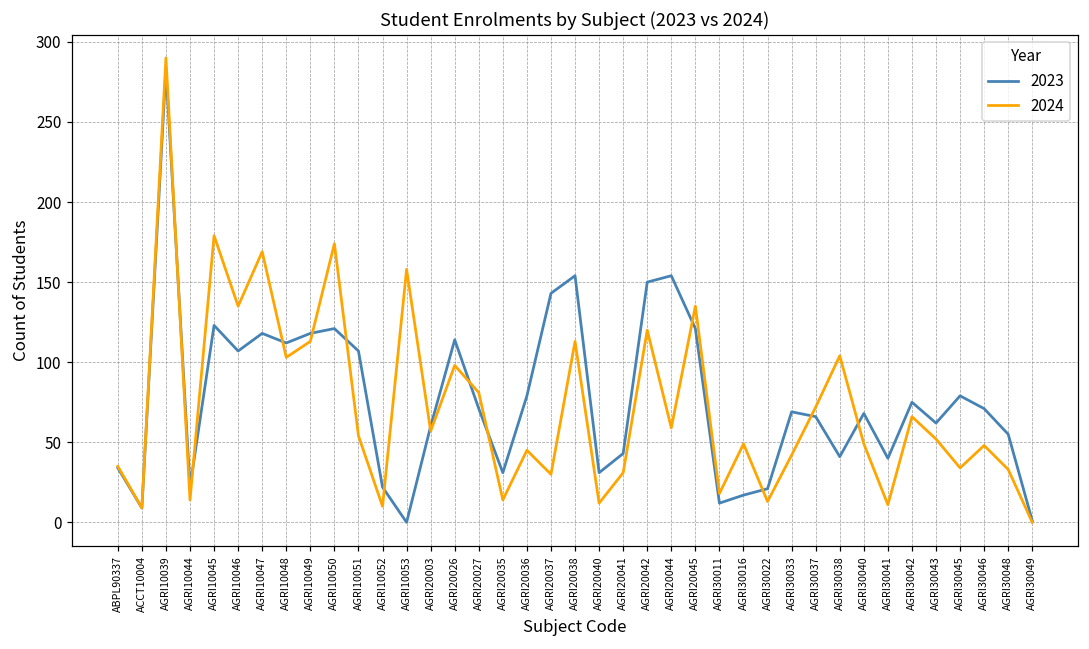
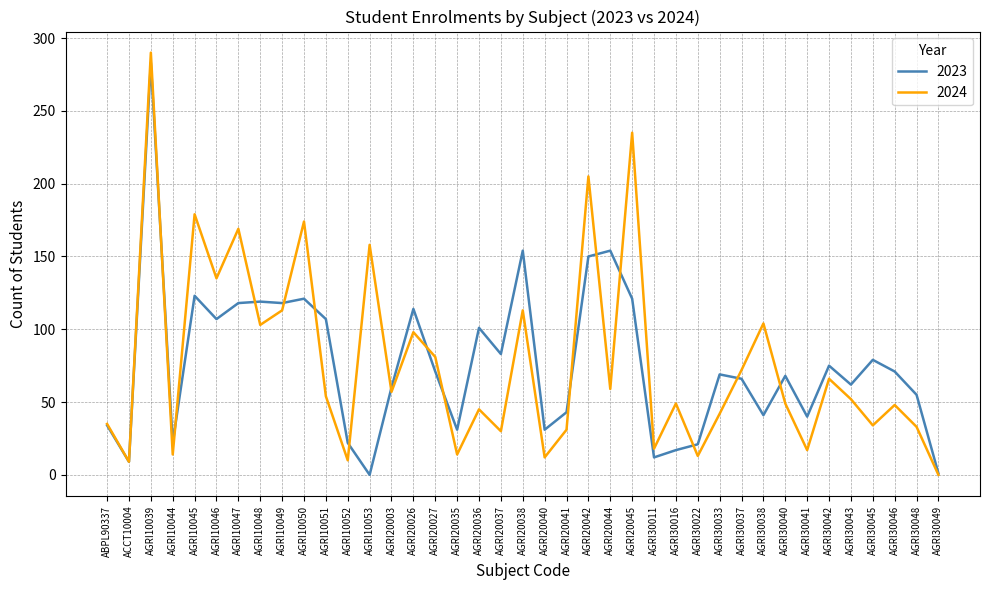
2023, AGRI10048: 112 -> 119
2023, AGRI20036: 79 -> 101
2023, AGRI20037: 143 -> 83
2024, AGRI20042: 120 -> 205
2024, AGRI20045: 135 -> 235
2024, AGRI30041: 11 -> 17
